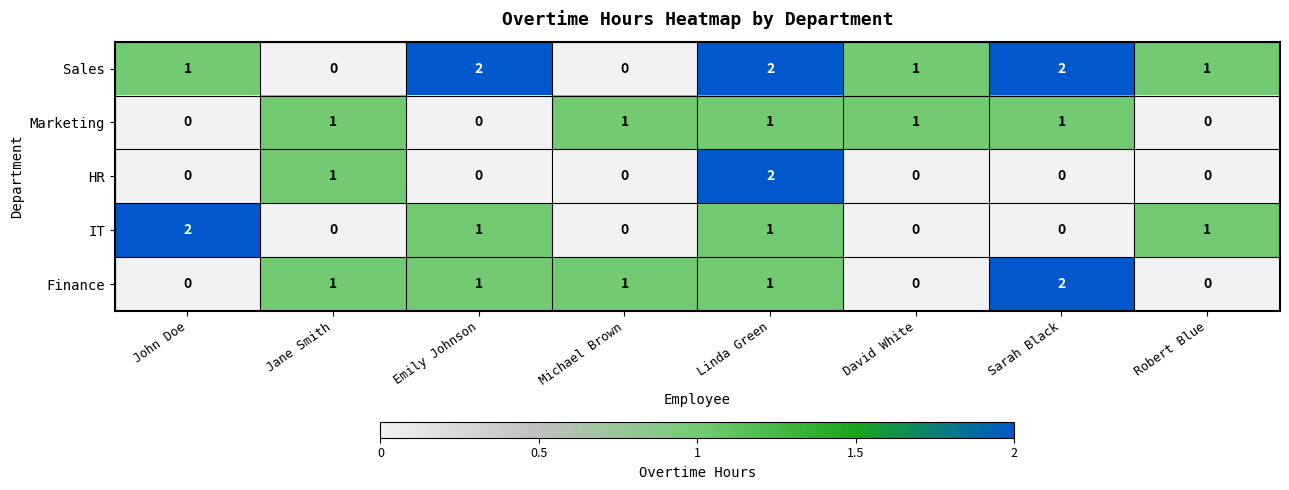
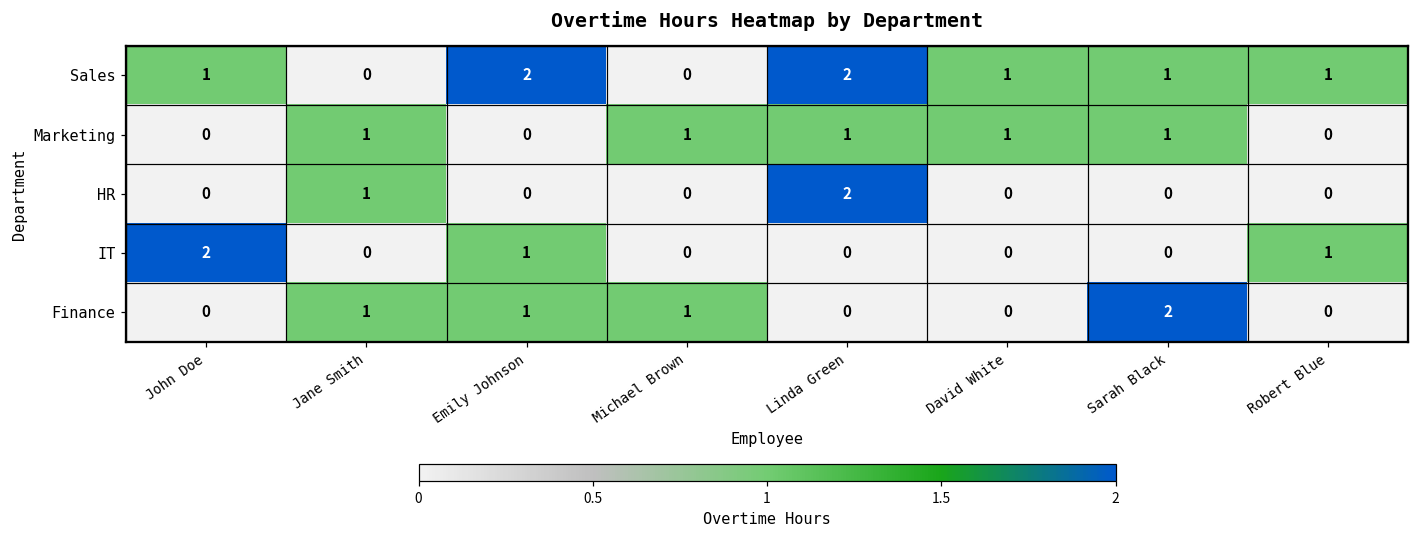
Sales, Sarah Black: 2 -> 1
IT, Linda Green: 1 -> 0
Finance, Linda Green: 1 -> 0
